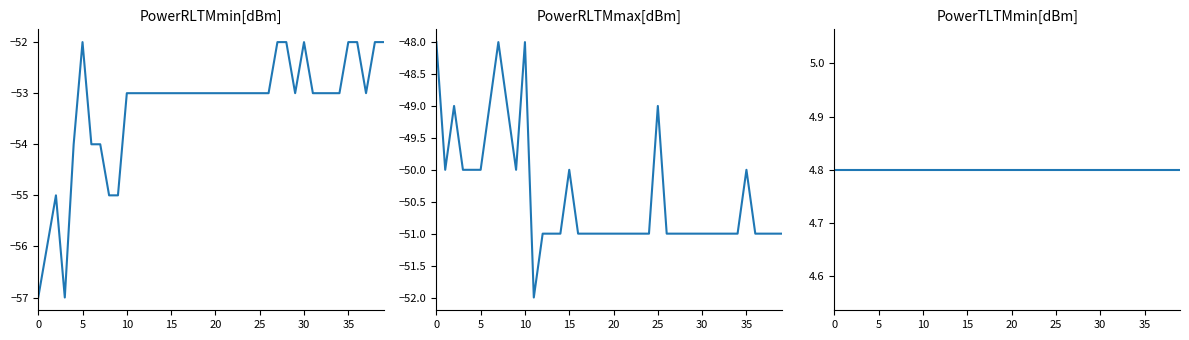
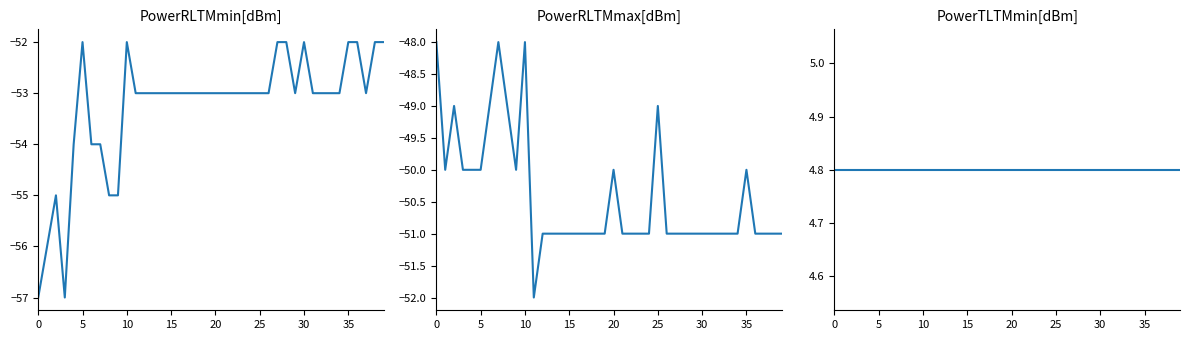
PowerRLTMmin[dBm], 10: -53 -> -52
PowerRLTMmax[dBm], 15: -50 -> -51
PowerRLTMmax[dBm], 20: -51 -> -50
